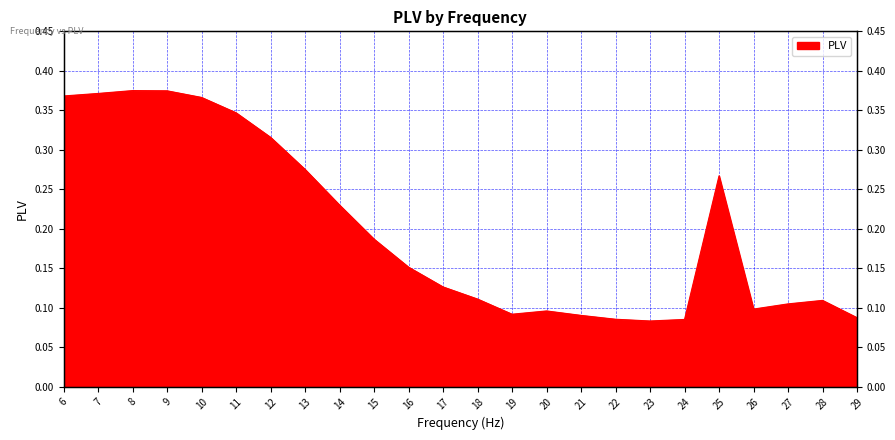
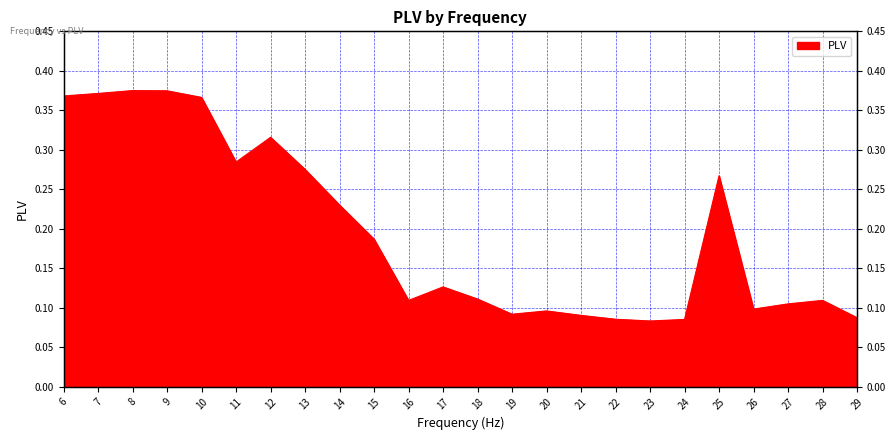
11: 0.35 -> 0.28
16: 0.15 -> 0.11
